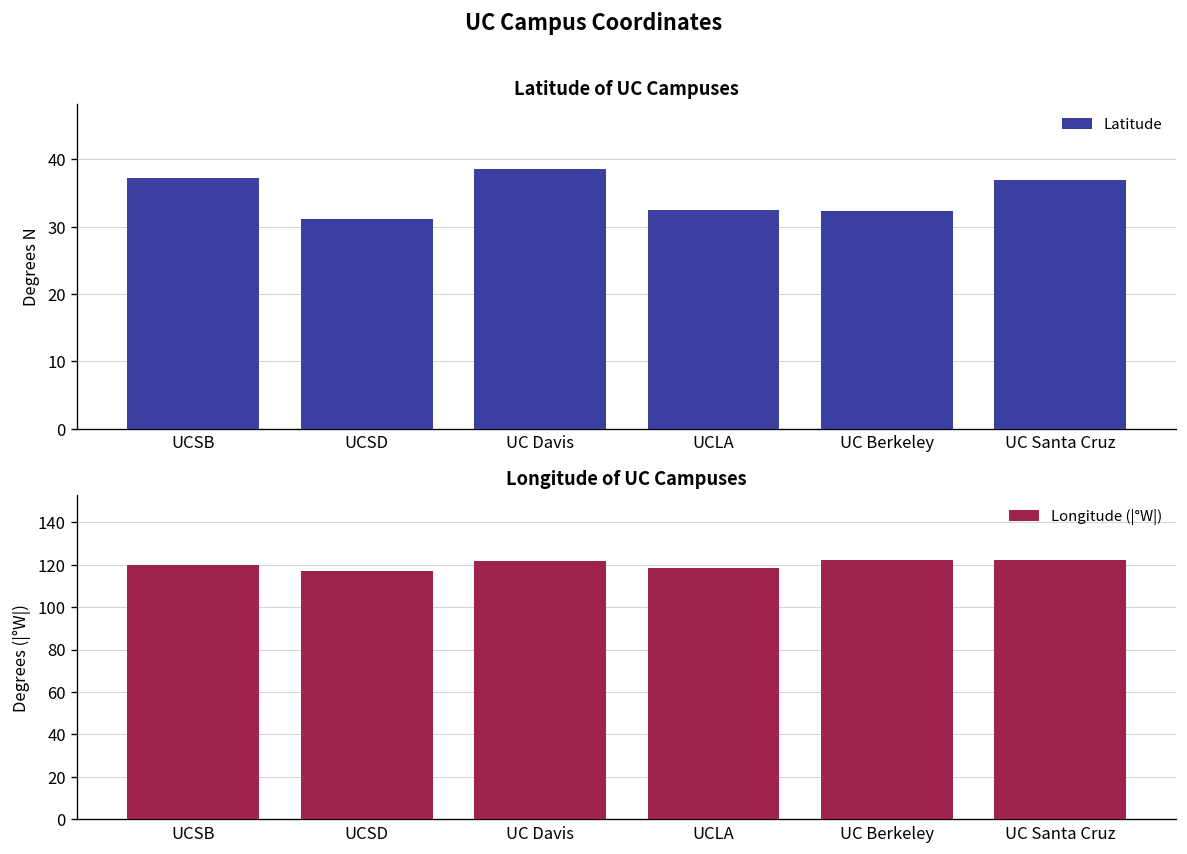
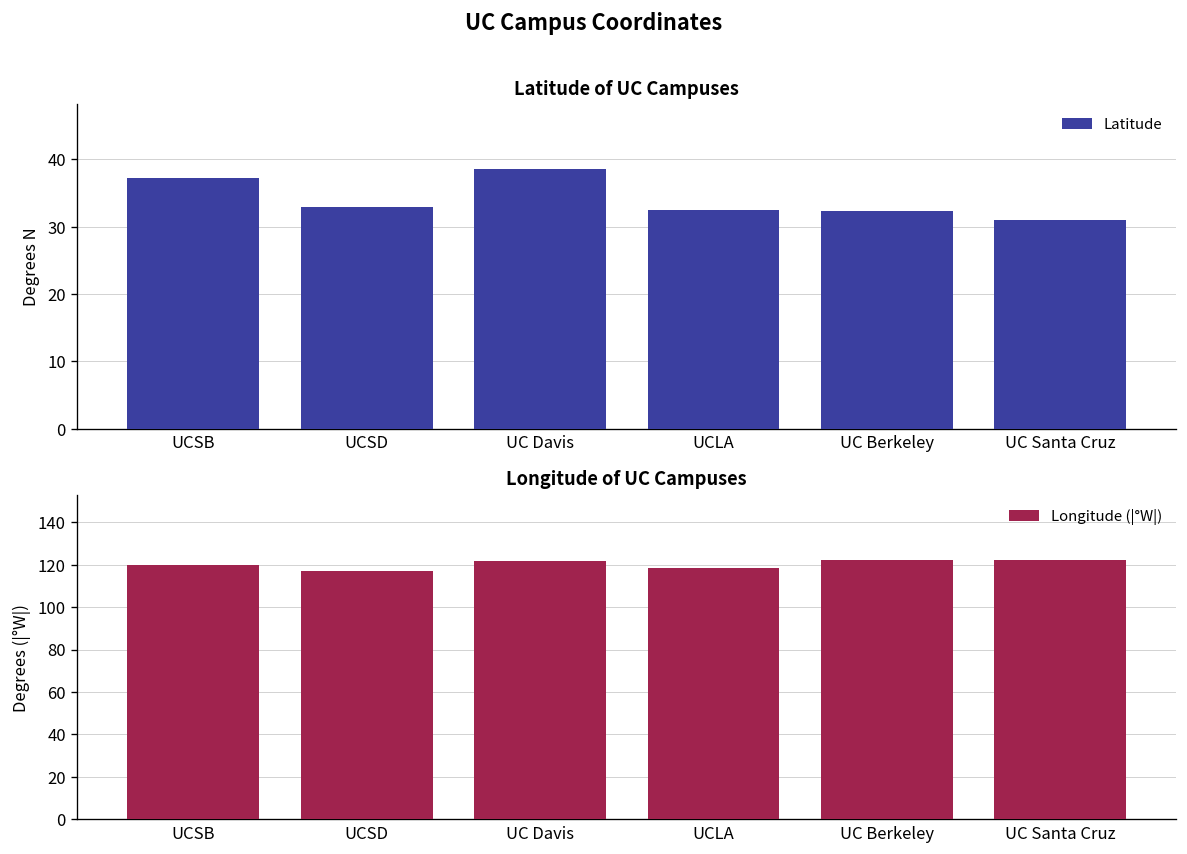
Latitude of UC Campuses, UCSD: 31 -> 33
Latitude of UC Campuses, UC Santa Cruz: 37 -> 31
